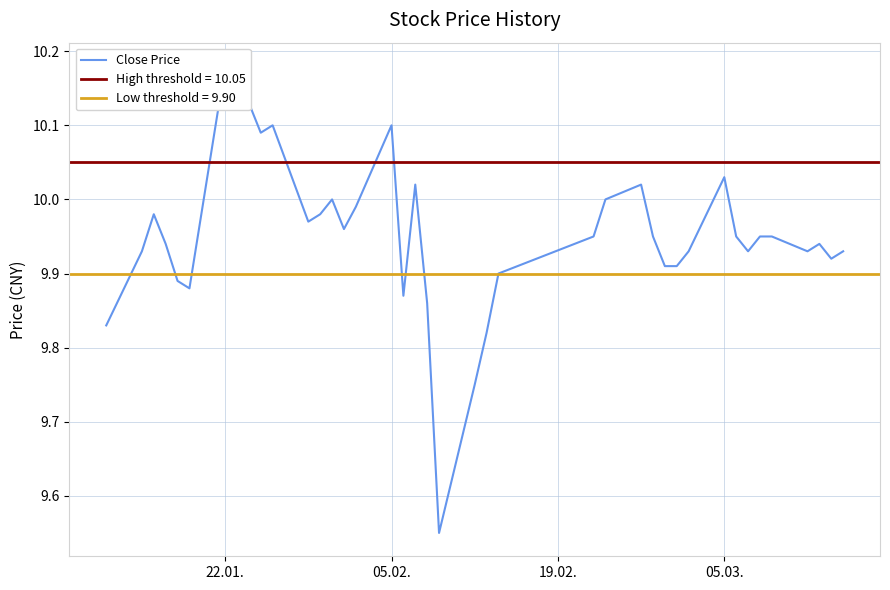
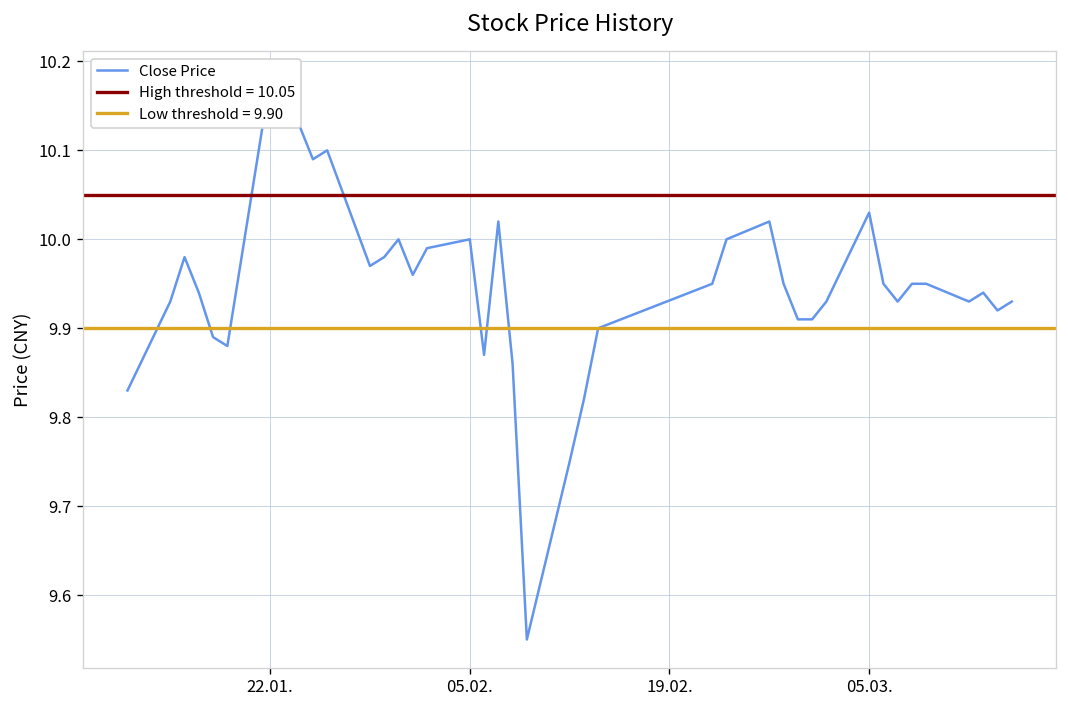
05.02.: 10.1 -> 10.0
